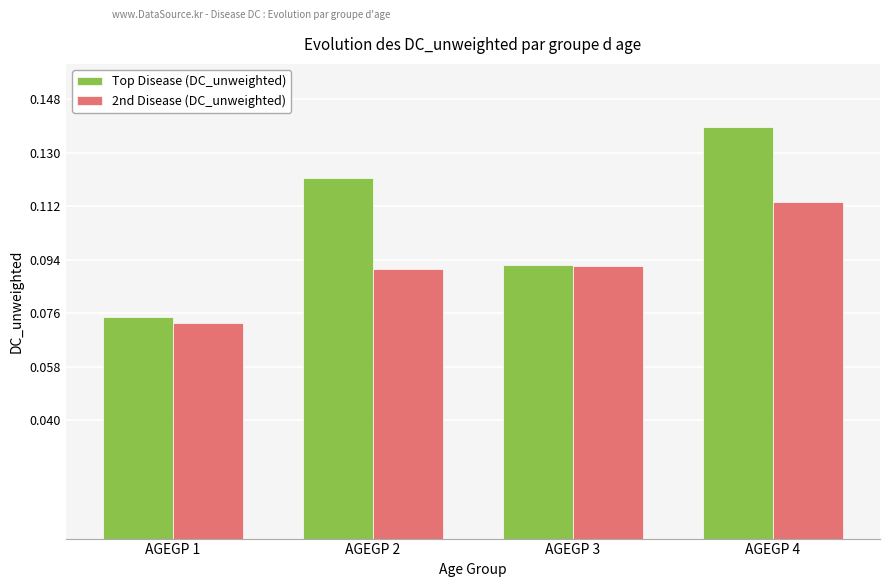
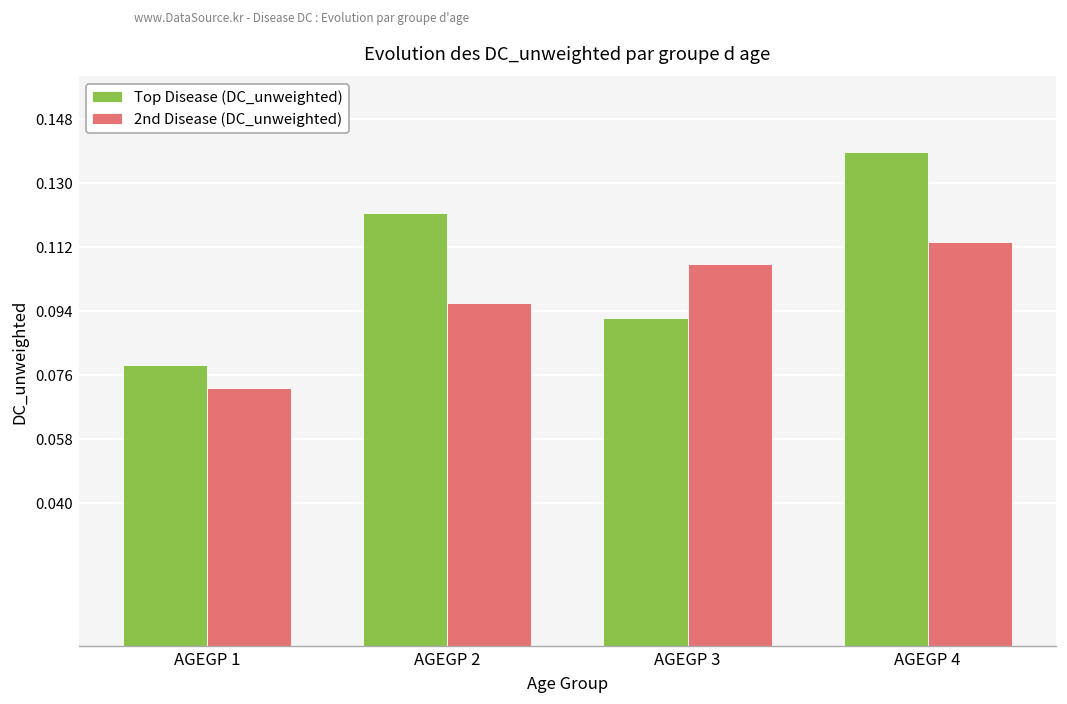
Top Disease (DC_unweighted), AGEGP 1: 0.075 -> 0.079
2nd Disease (DC_unweighted), AGEGP 2: 0.091 -> 0.096
2nd Disease (DC_unweighted), AGEGP 3: 0.092 -> 0.107
